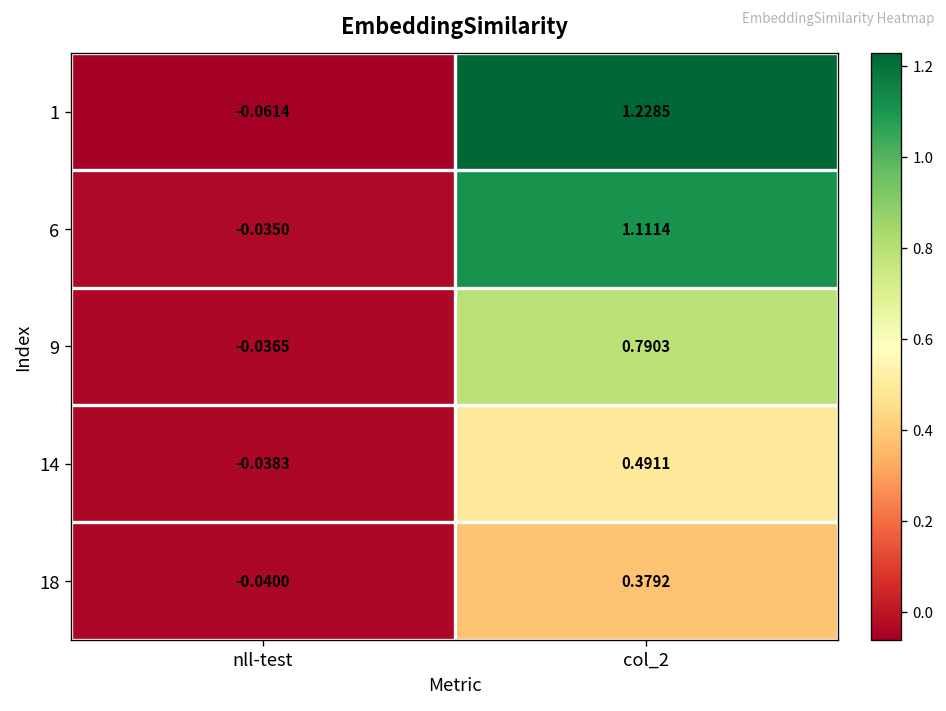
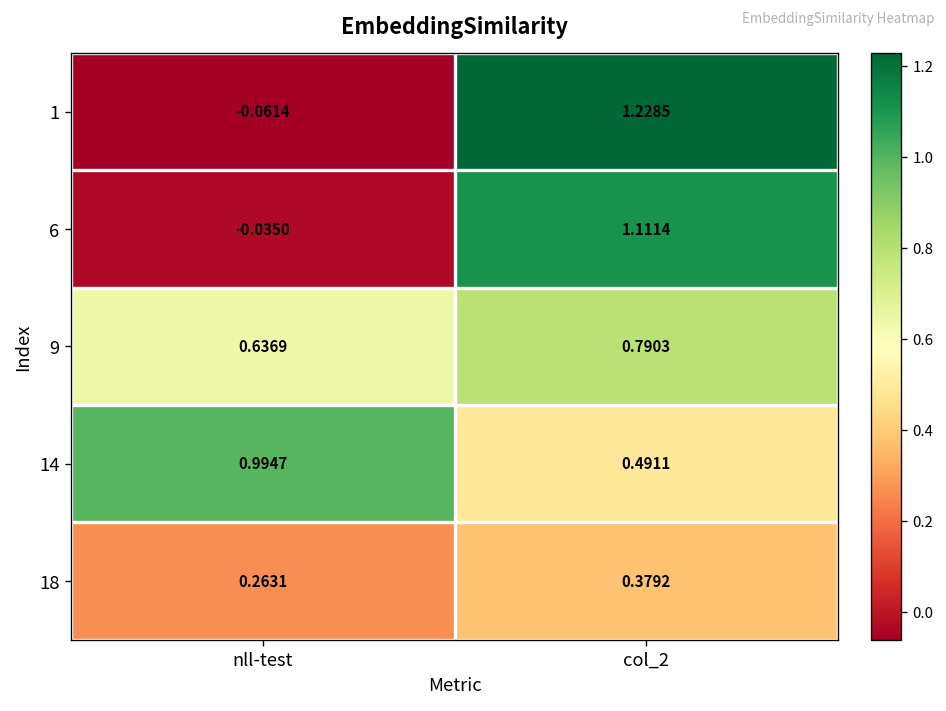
9, nll-test: -0.0365 -> 0.6369
14, nll-test: -0.0383 -> 0.9947
18, nll-test: -0.0400 -> 0.2631
